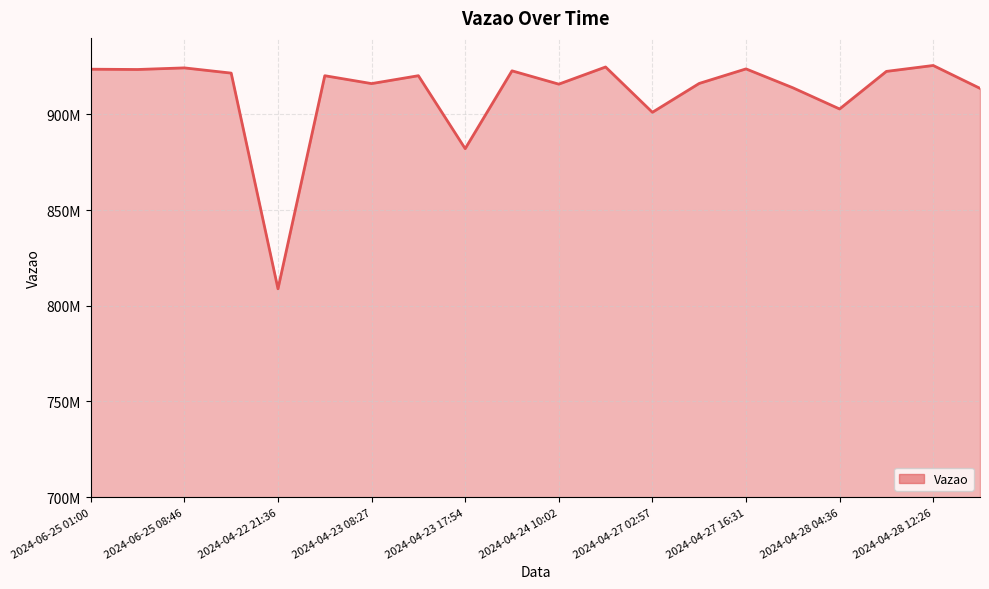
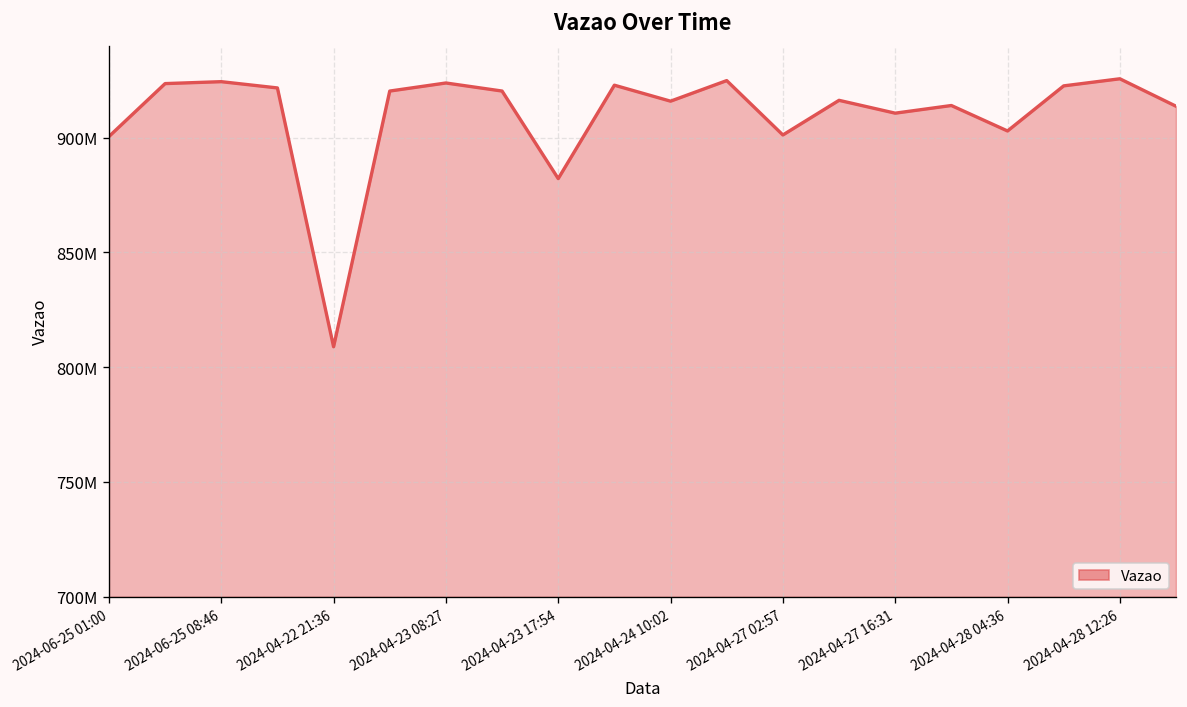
2024-06-25 01:00: 924000000 -> 900000000
2024-04-23 08:27: 916000000 -> 924000000
2024-04-27 16:31: 924000000 -> 911000000
